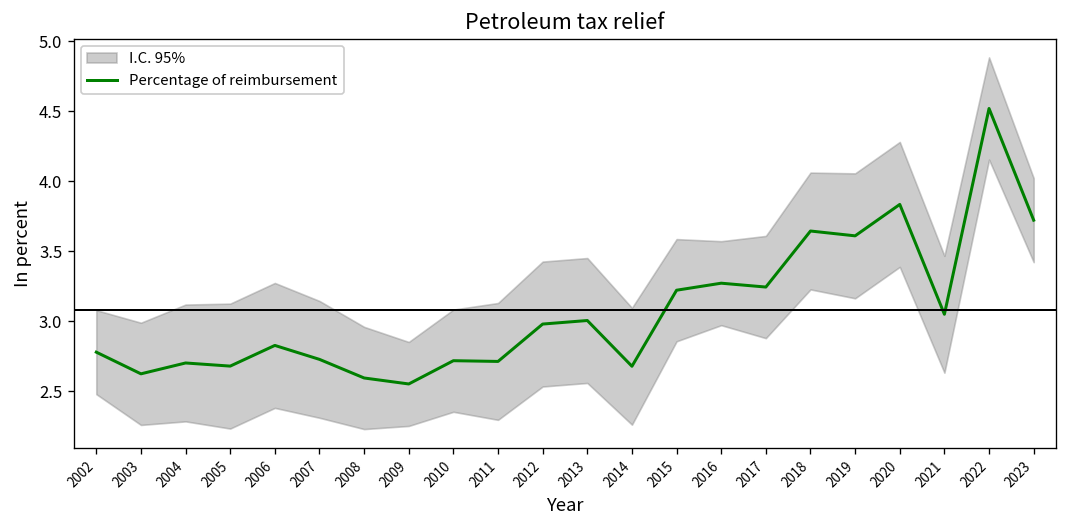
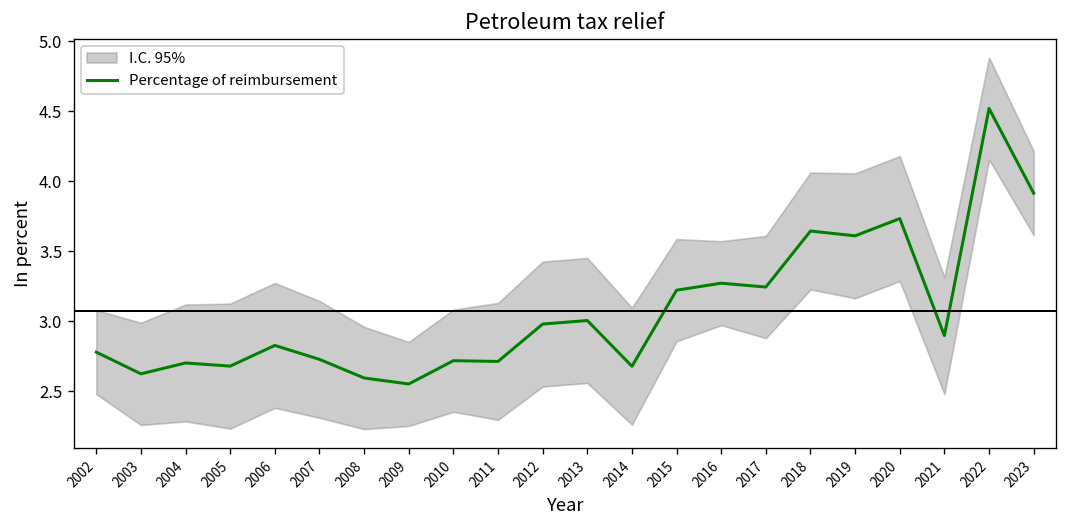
Percentage of reimbursement, 2020: 3.83 -> 3.73
Percentage of reimbursement, 2021: 3.05 -> 2.90
Percentage of reimbursement, 2023: 3.72 -> 3.92
